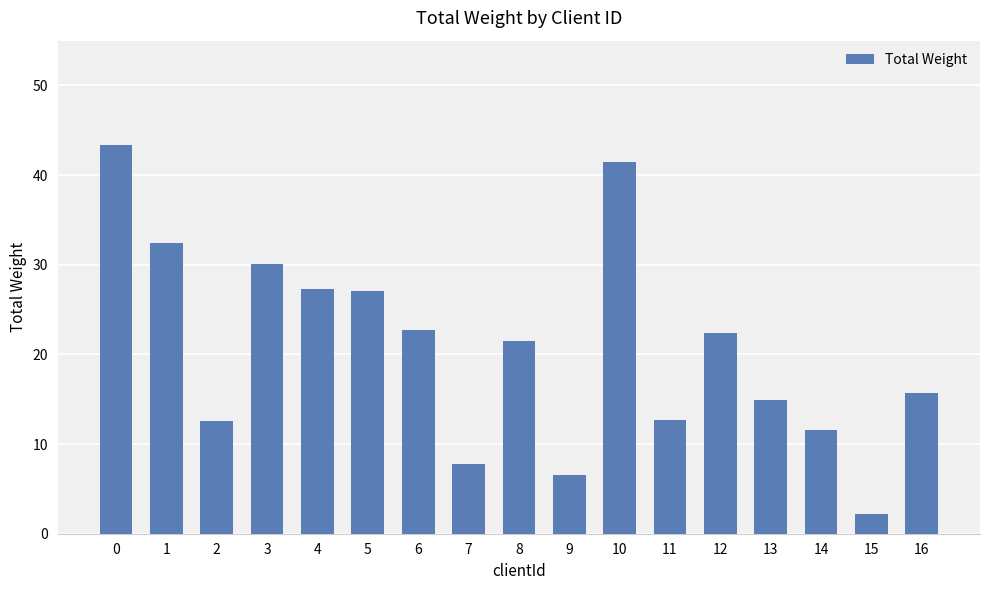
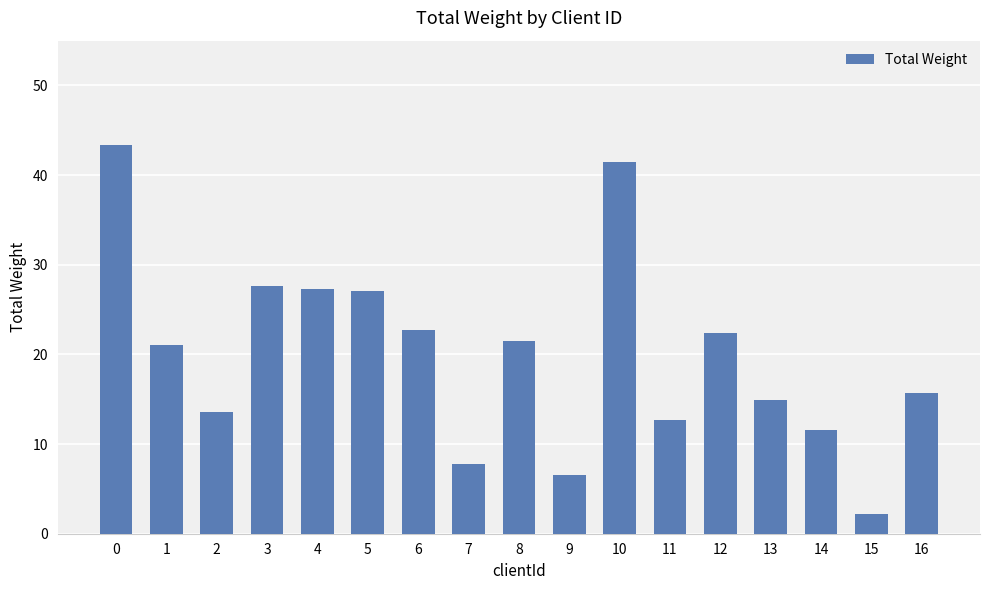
1: 32 -> 21
2: 13 -> 14
3: 30 -> 28
